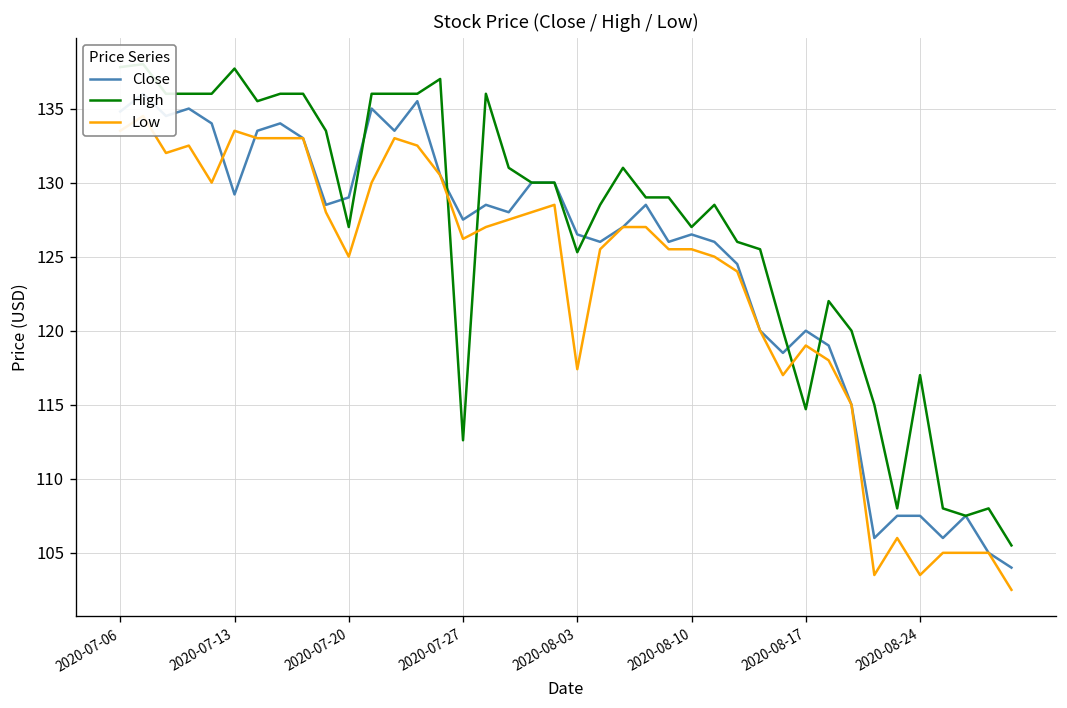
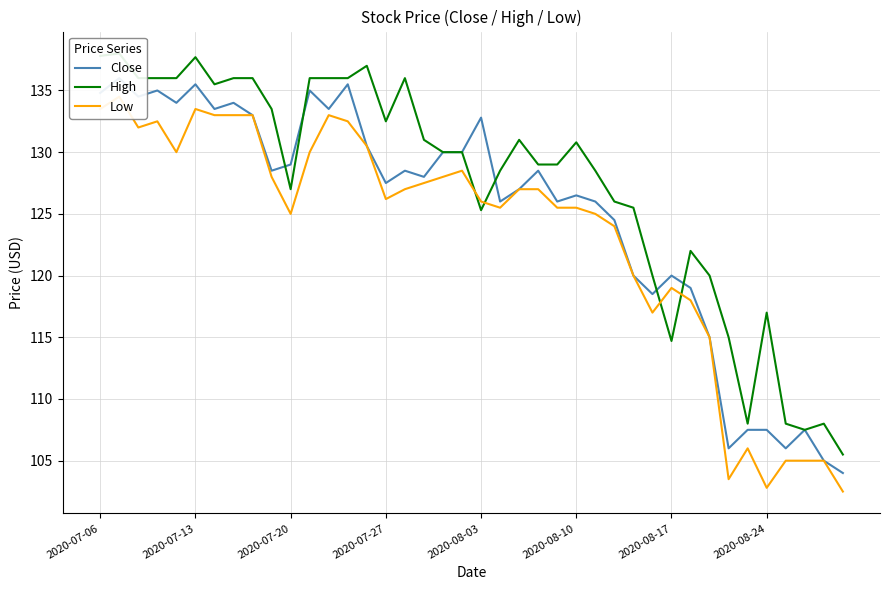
Close, 2020-07-13: 129.2 -> 135.5
High, 2020-07-27: 112.6 -> 132.5
Close, 2020-08-03: 126.5 -> 132.8
Low, 2020-08-03: 117.4 -> 126.0
High, 2020-08-10: 127.0 -> 130.8
Low, 2020-08-24: 103.5 -> 102.8
